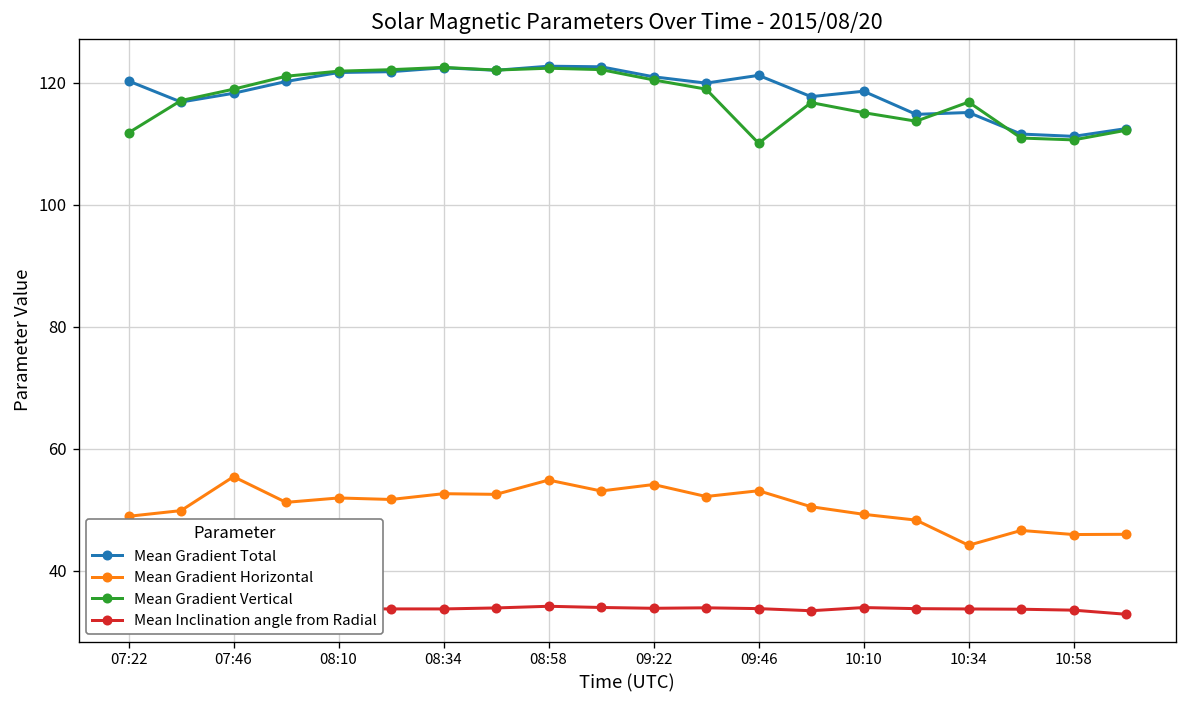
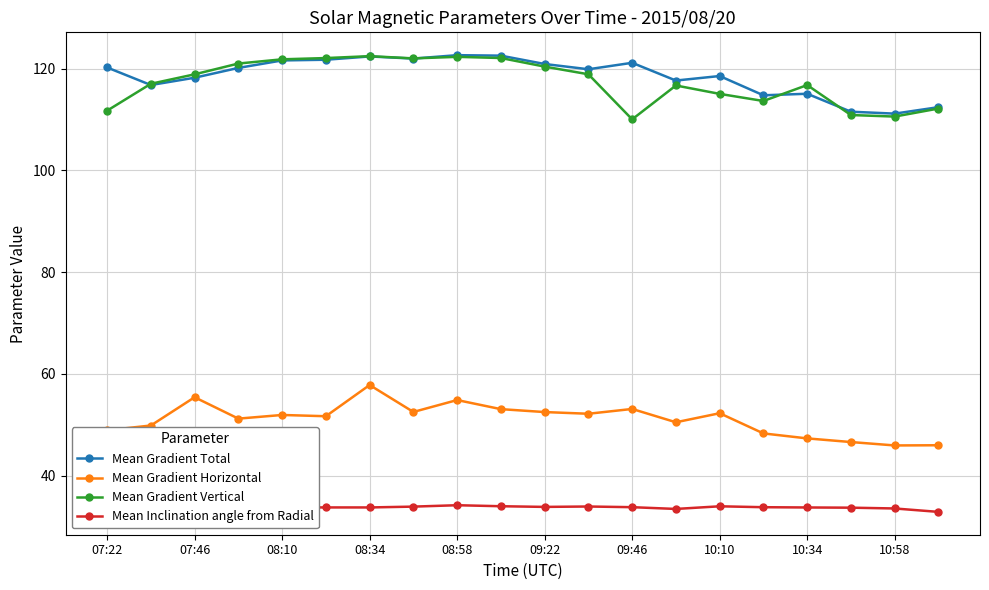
Mean Gradient Horizontal, 08:34: 53 -> 58
Mean Gradient Horizontal, 09:22: 54 -> 52
Mean Gradient Horizontal, 10:10: 49 -> 52
Mean Gradient Horizontal, 10:34: 44 -> 47
